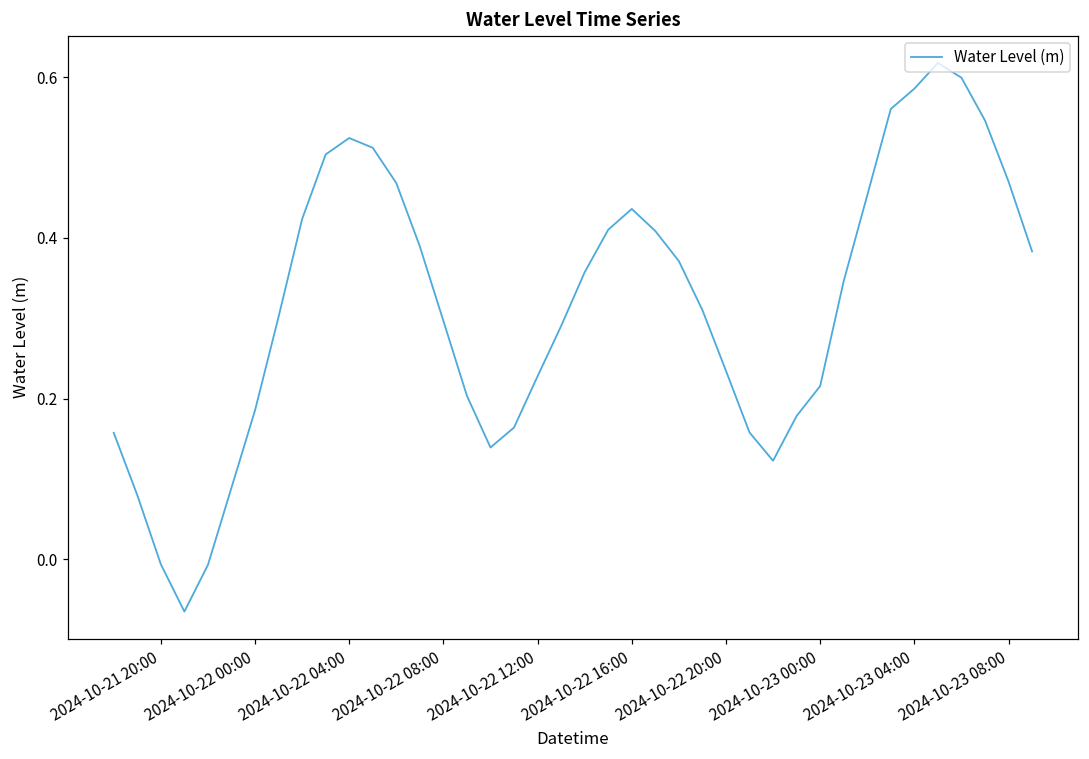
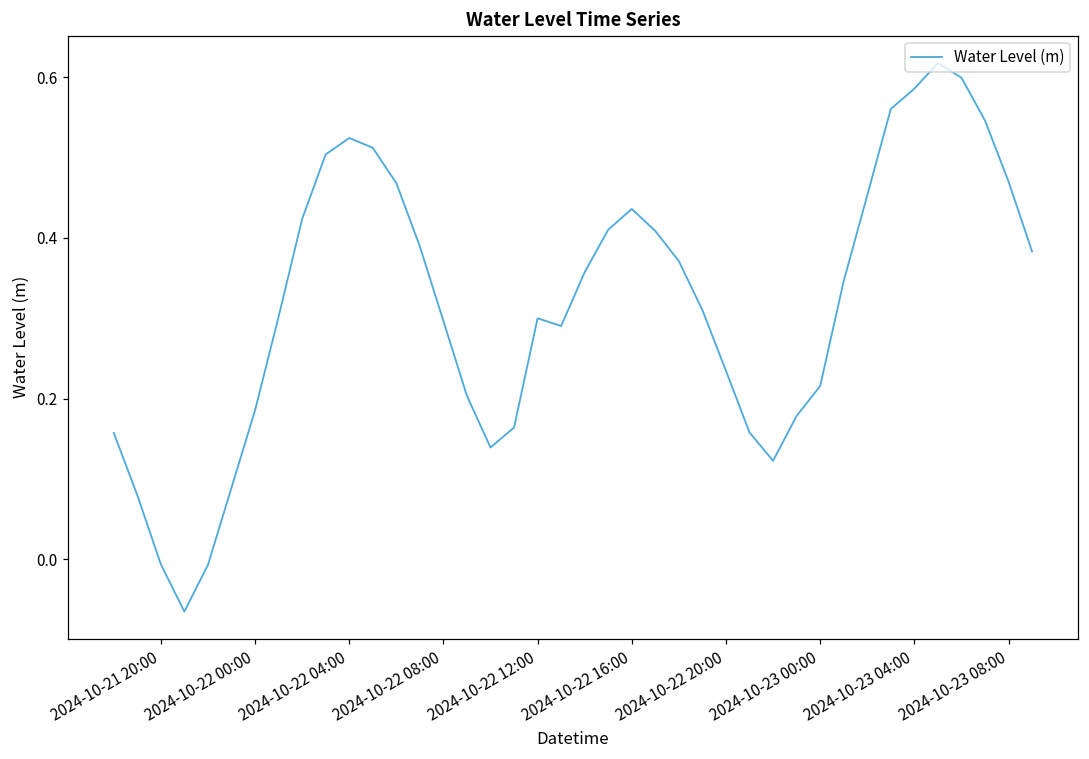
2024-10-22 12:00: 0.23 -> 0.30
